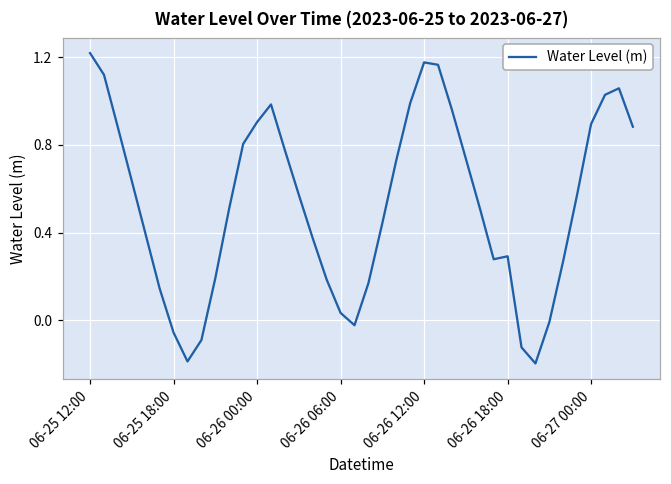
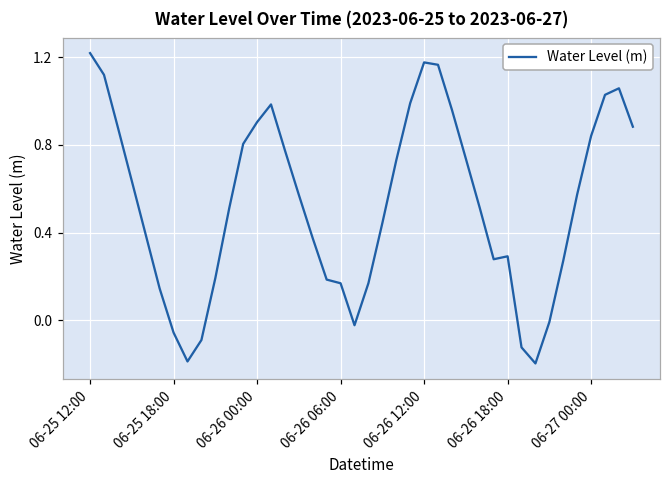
06-26 06:00: 0.03 -> 0.17
06-27 00:00: 0.90 -> 0.84
